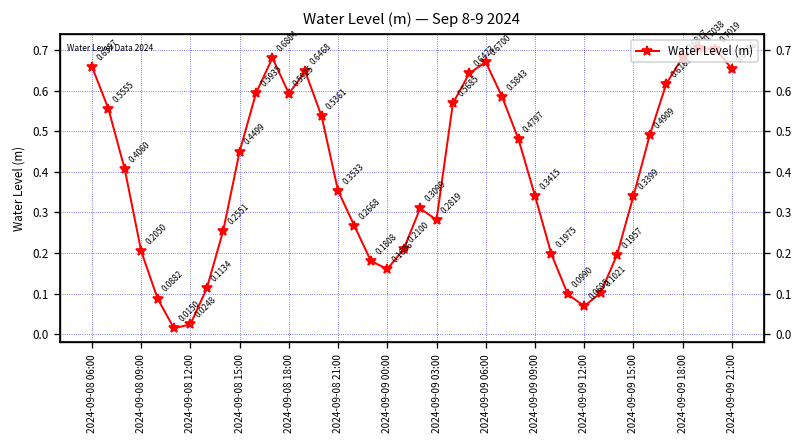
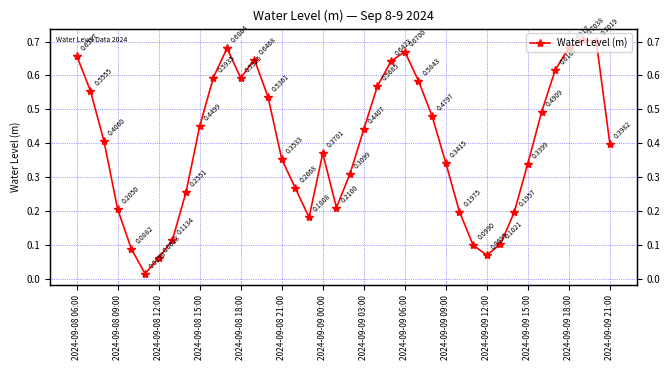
2024-09-08 12:00: 0.0248 -> 0.0613
2024-09-09 00:00: 0.1606 -> 0.3701
2024-09-09 03:00: 0.2819 -> 0.4407
2024-09-09 21:00: 0.65 -> 0.40
